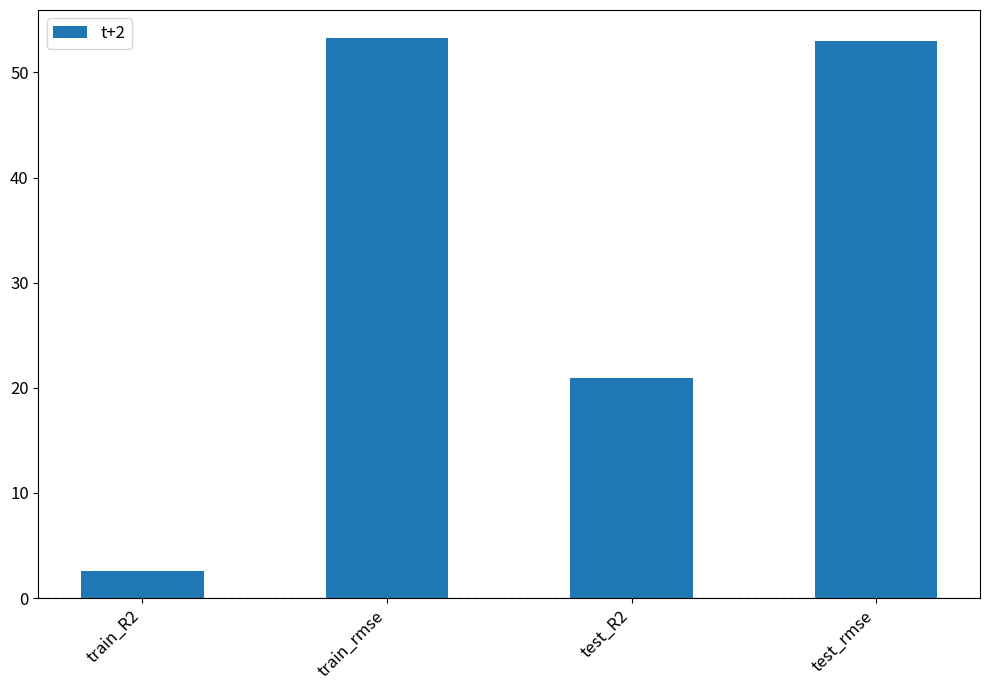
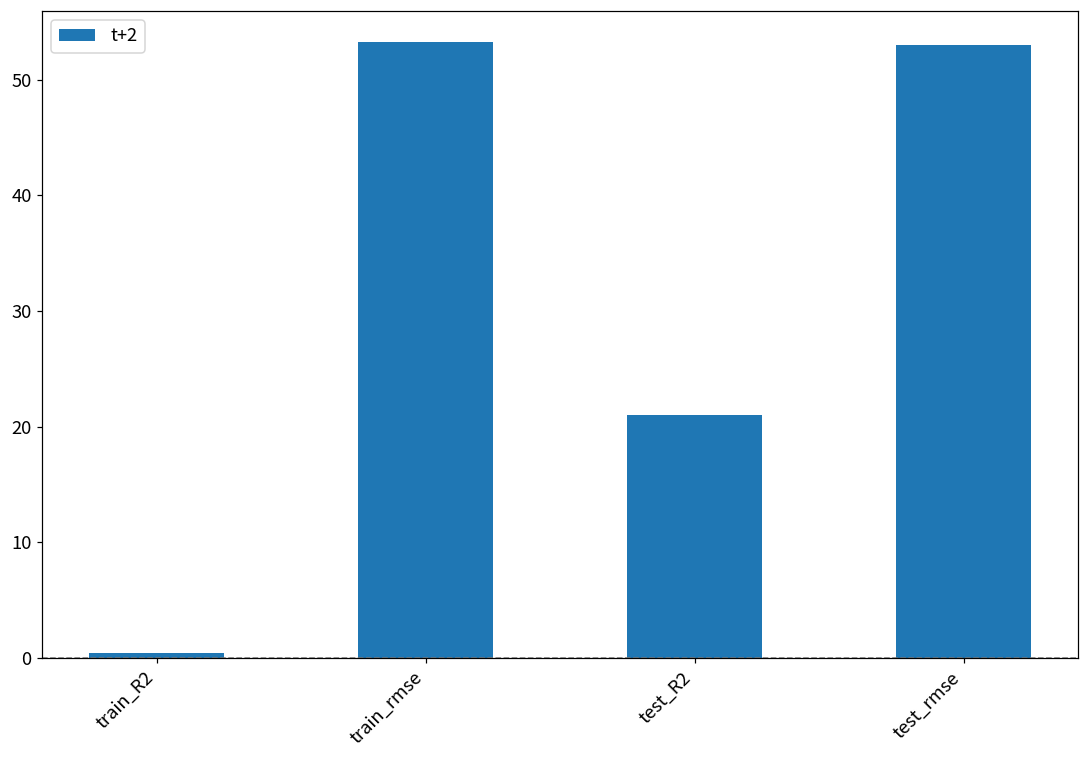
train_R2: 2.6 -> 0.5
